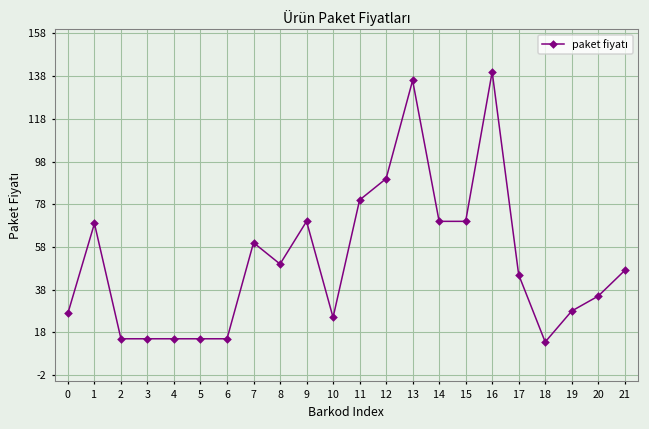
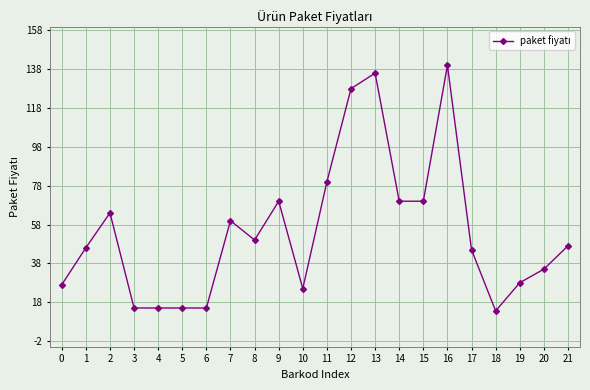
1: 69 -> 46
2: 15 -> 64
12: 90 -> 128
